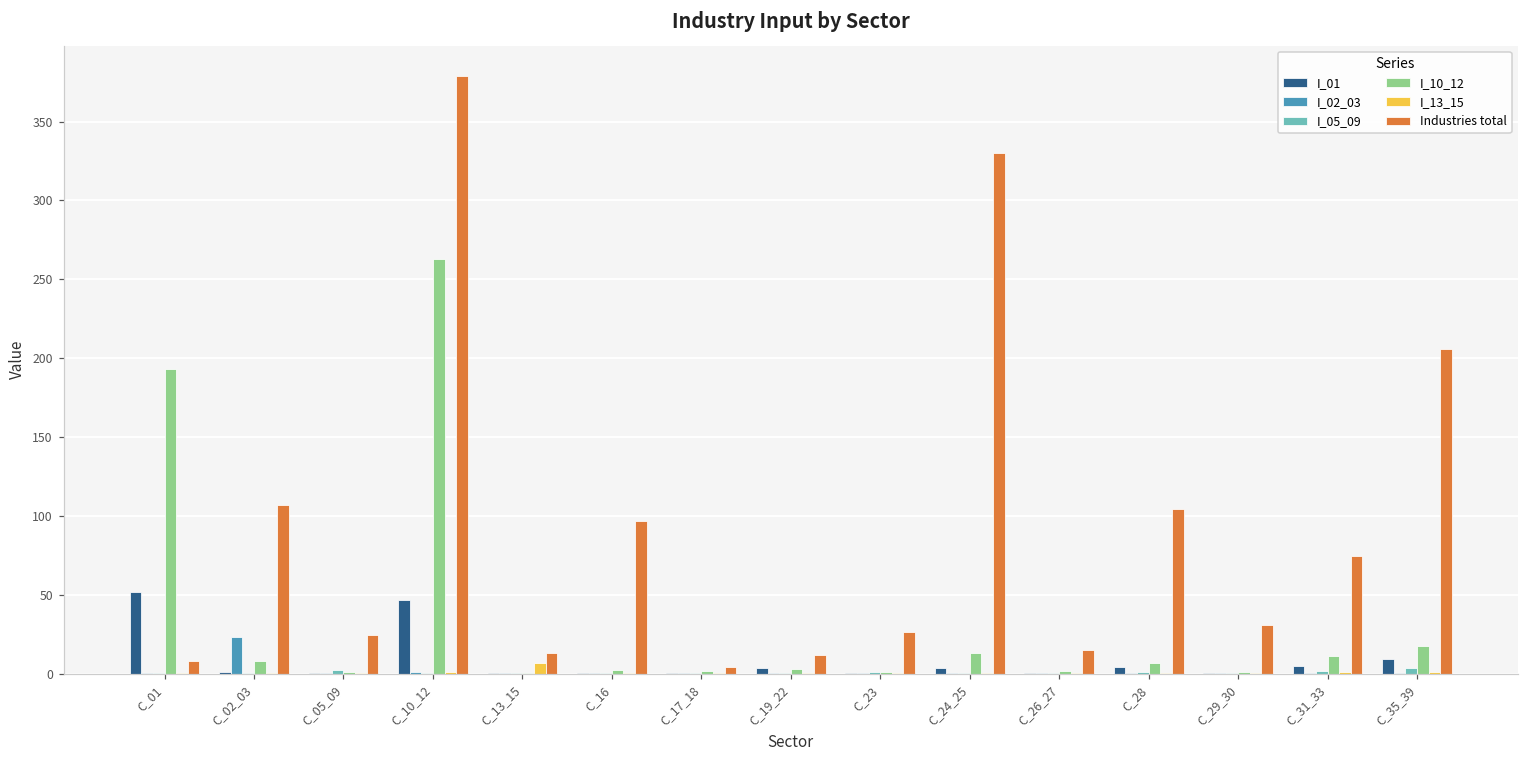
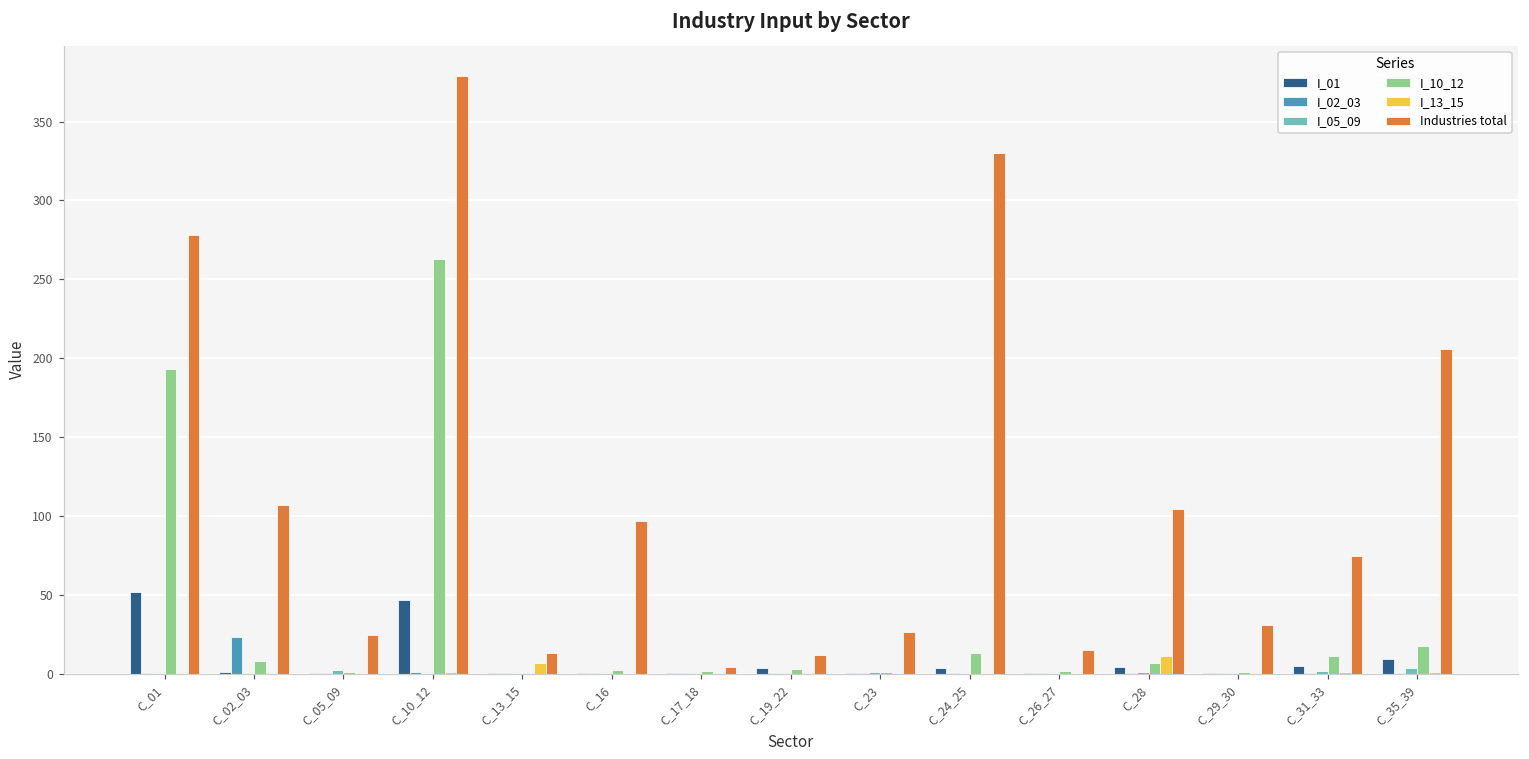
Industries total, C_01: 8 -> 278
I_13_15, C_28: 0 -> 11
